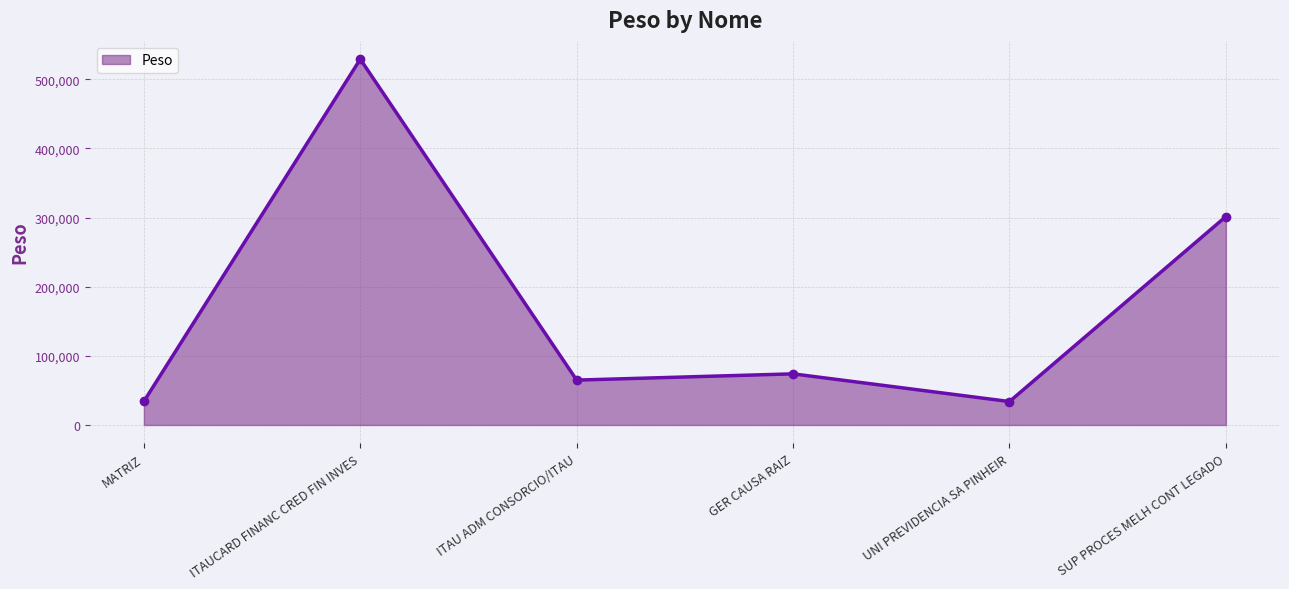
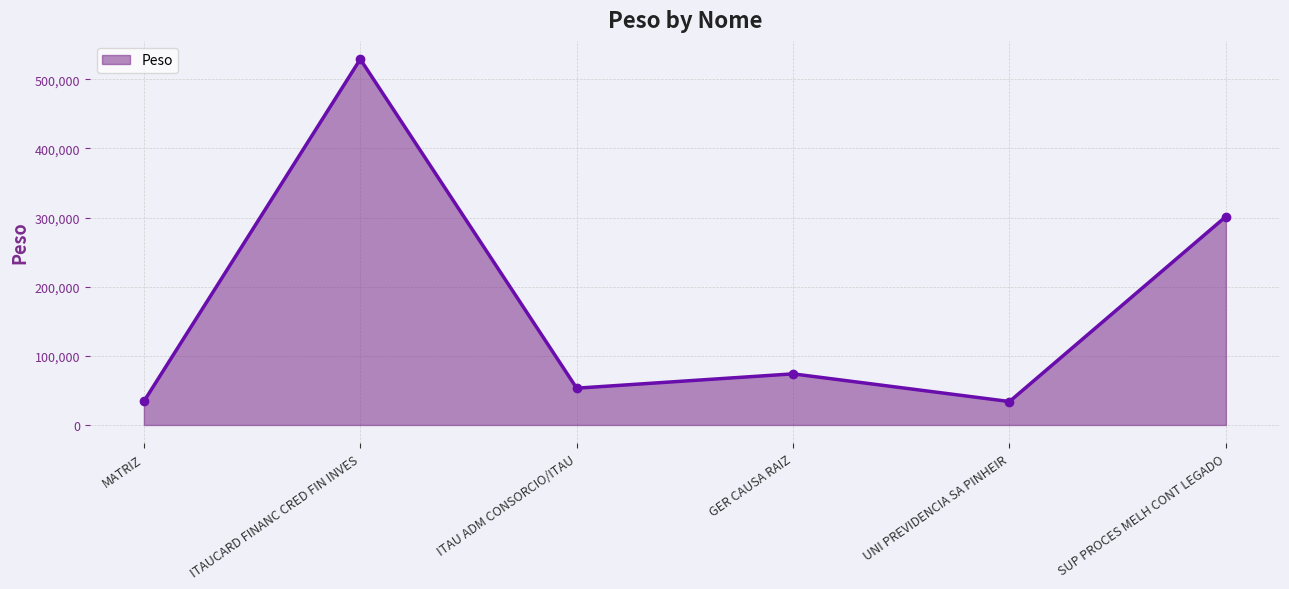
ITAU ADM CONSORCIO/ITAU: 60,000 -> 50,000
